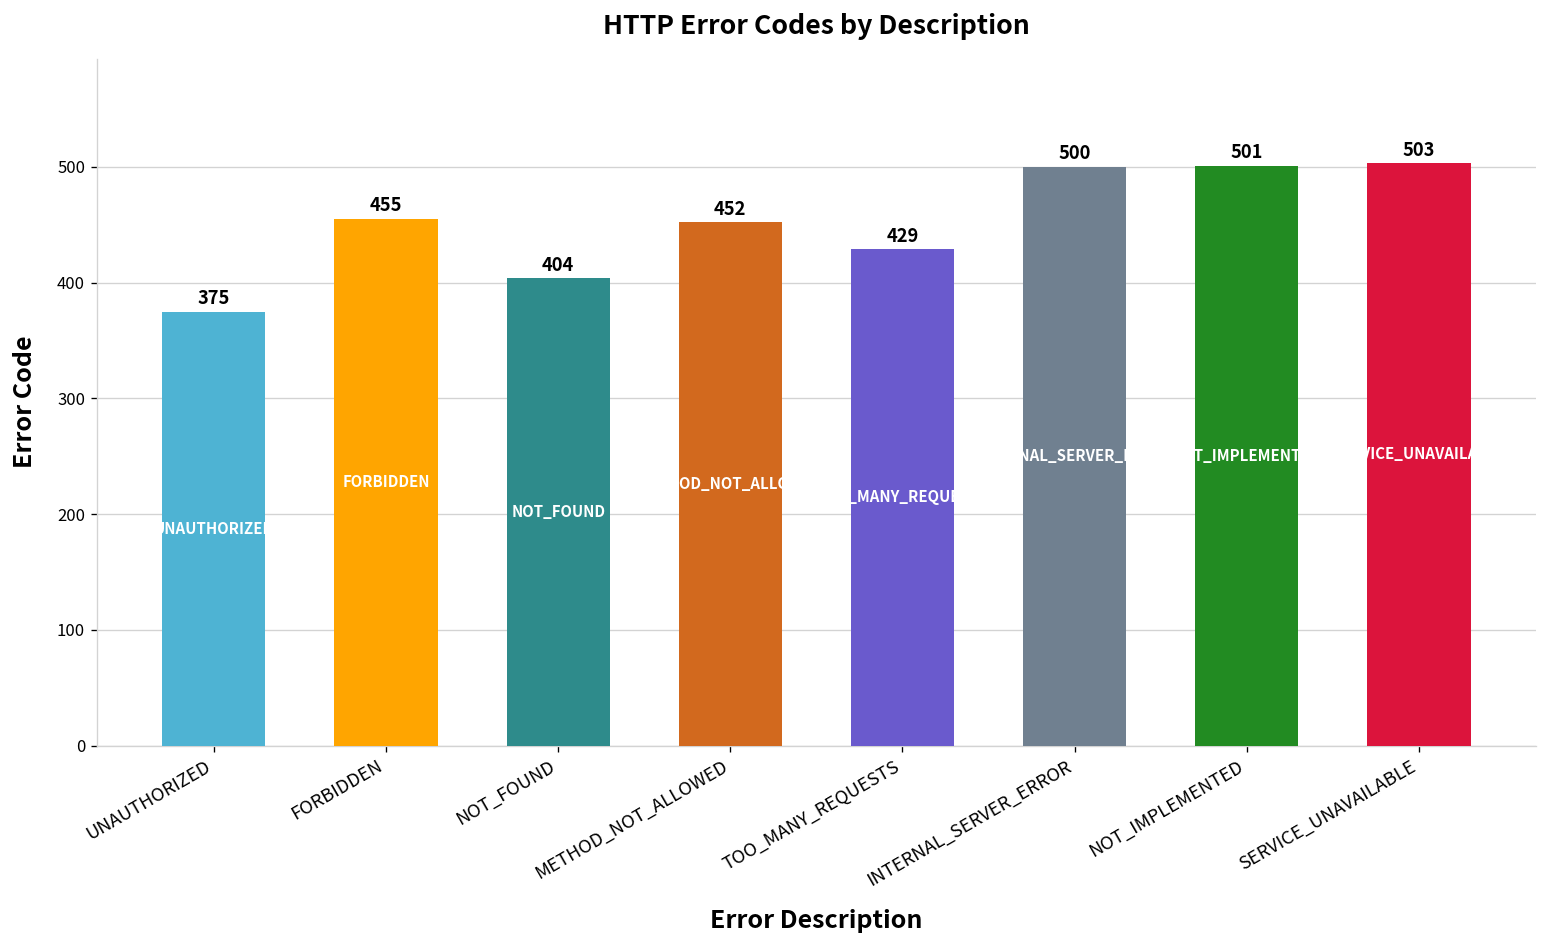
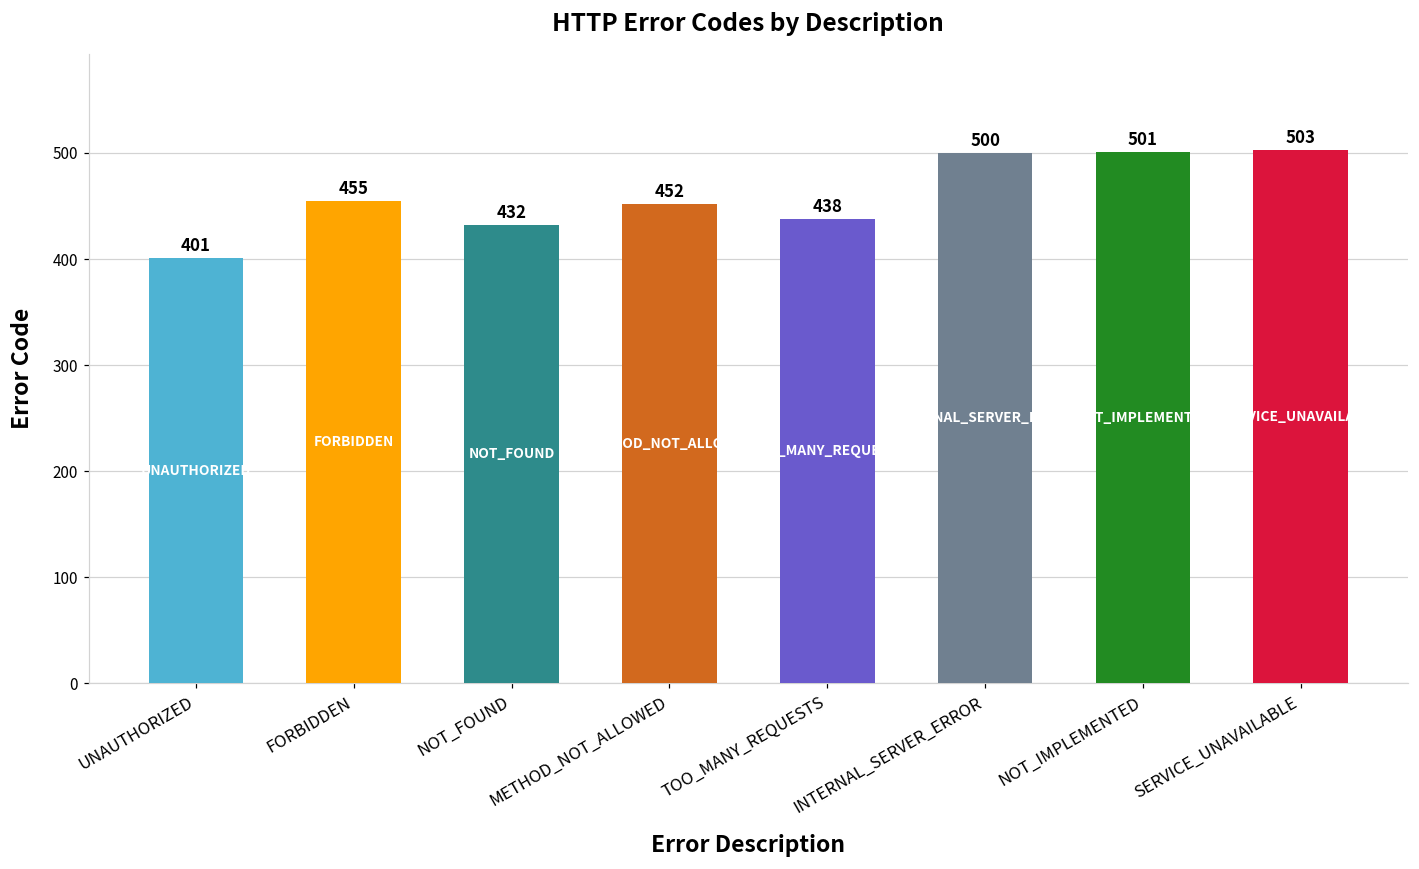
UNAUTHORIZED: 375 -> 401
NOT_FOUND: 404 -> 432
TOO_MANY_REQUESTS: 429 -> 438
